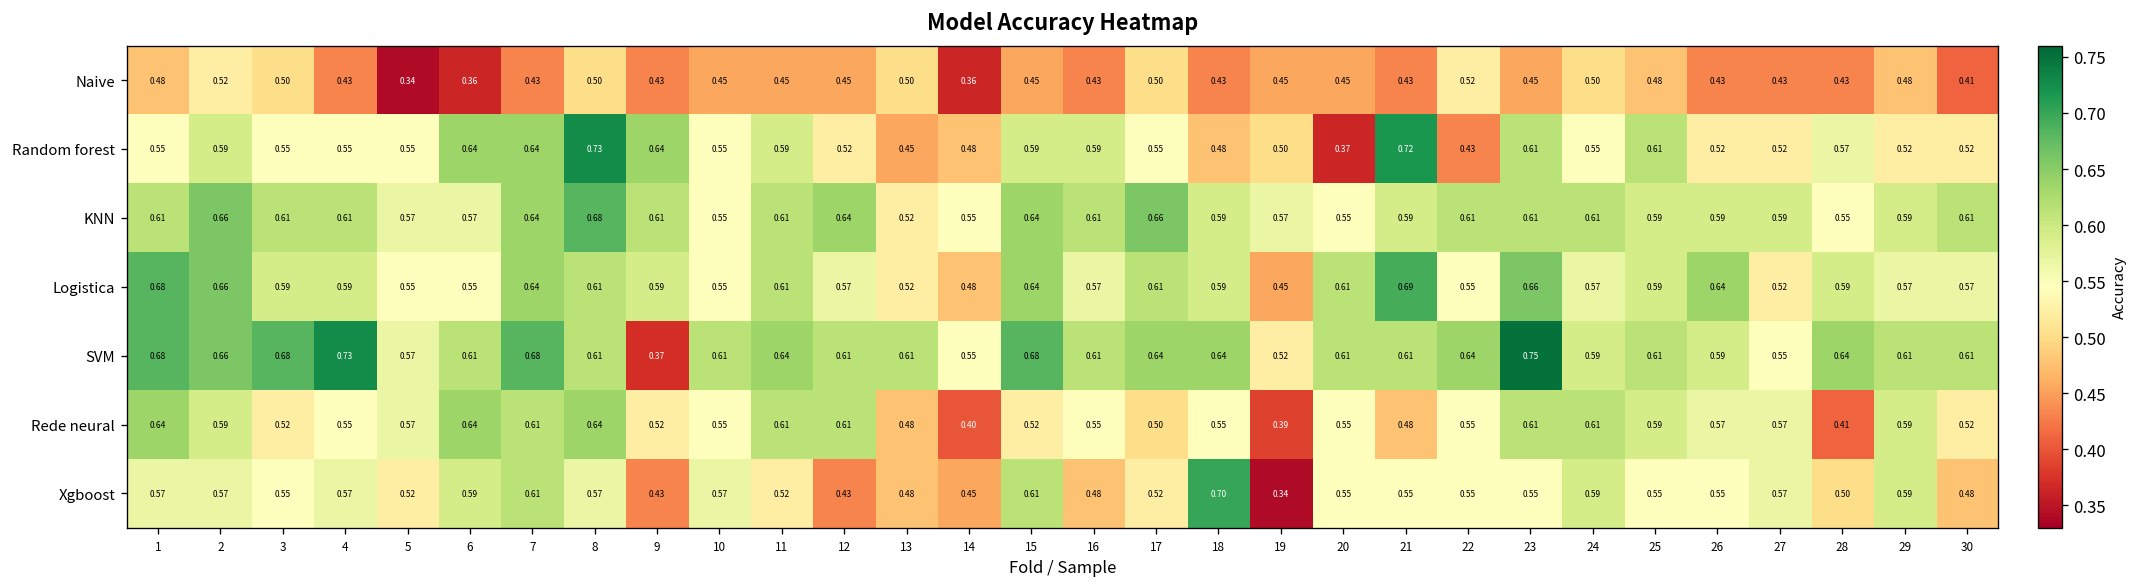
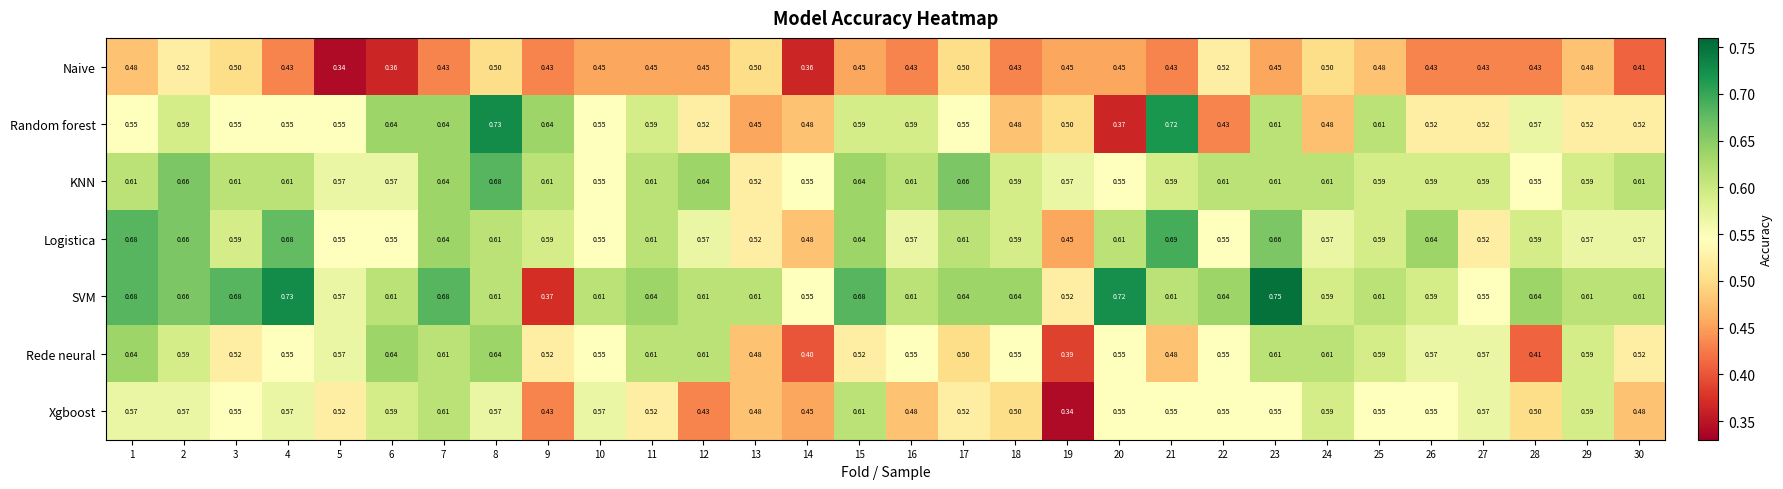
Random forest, 24: 0.55 -> 0.48
Logistica, 4: 0.59 -> 0.68
SVM, 20: 0.61 -> 0.72
Xgboost, 18: 0.70 -> 0.50
